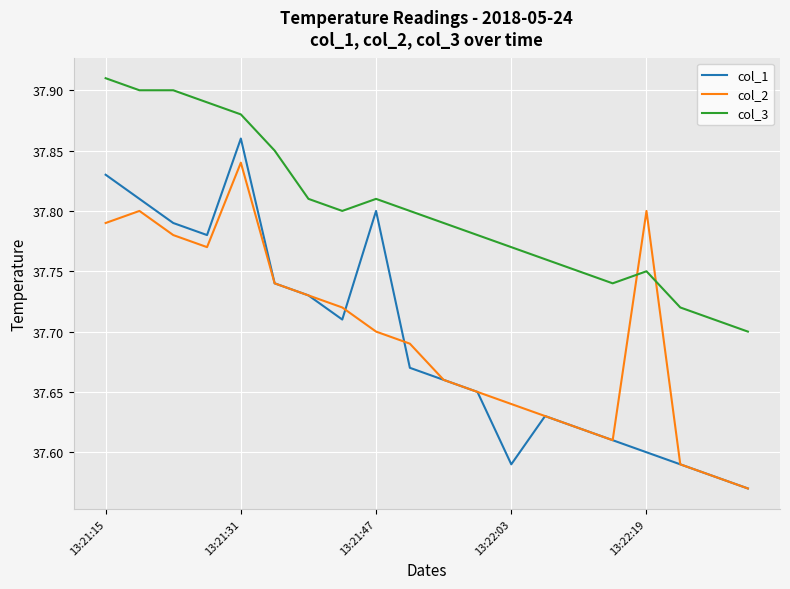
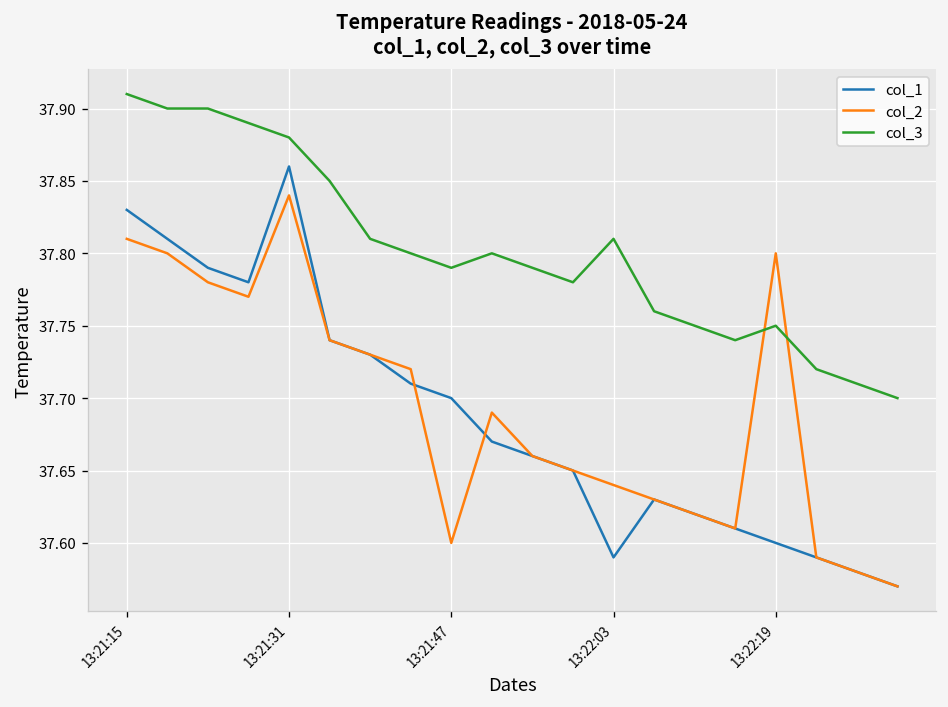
col_2, 13:21:15: 37.79 -> 37.81
col_1, 13:21:47: 37.8 -> 37.7
col_2, 13:21:47: 37.7 -> 37.6
col_3, 13:21:47: 37.81 -> 37.79
col_3, 13:22:03: 37.77 -> 37.81
